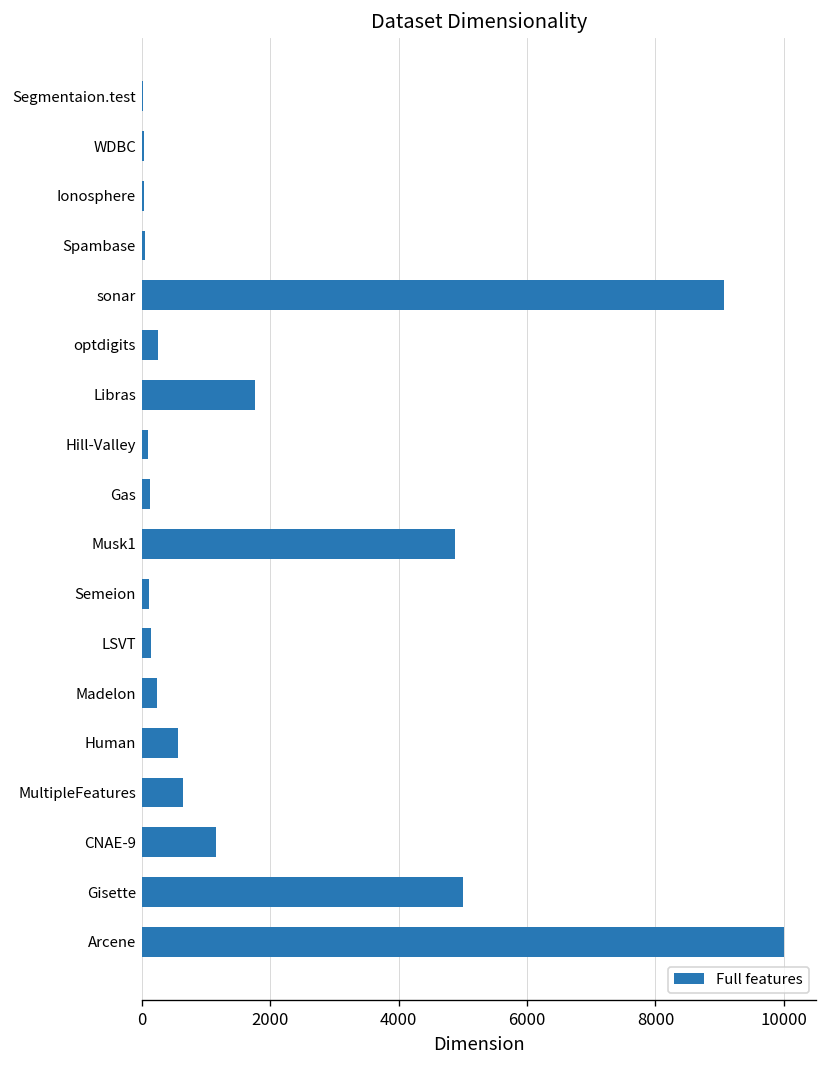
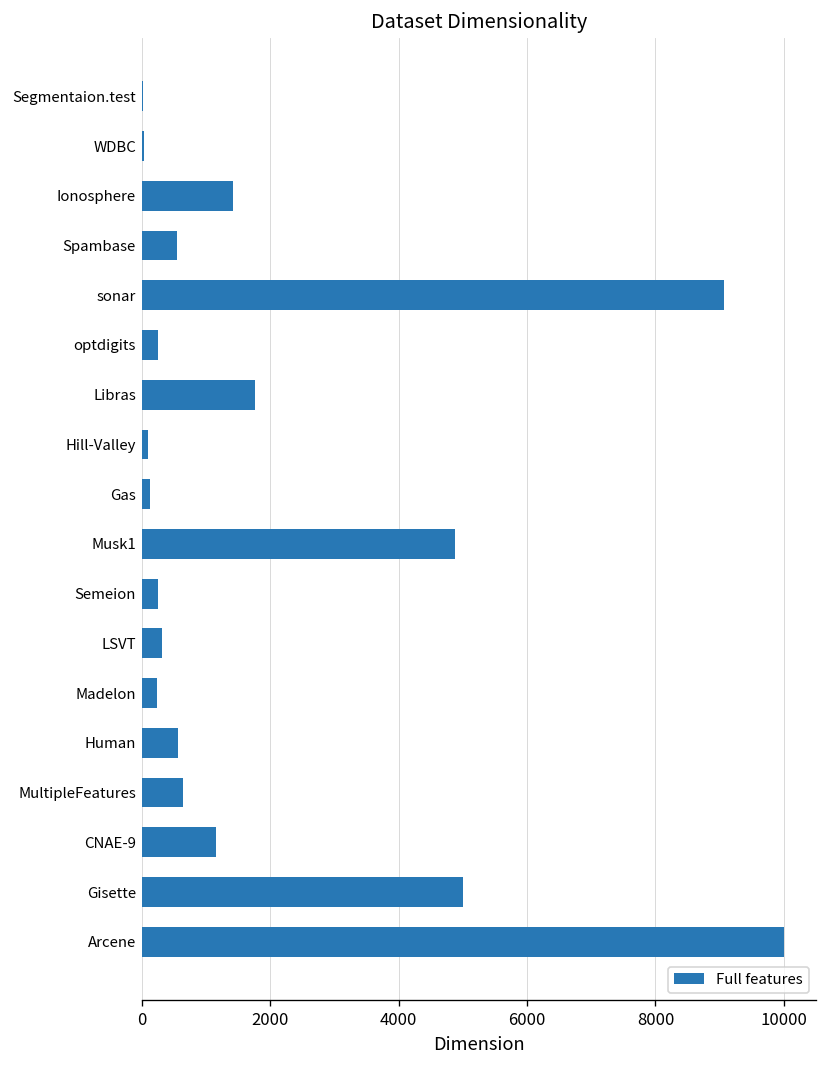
Ionosphere: 0 -> 1400
Spambase: 100 -> 500
Semeion: 100 -> 300
LSVT: 100 -> 300
